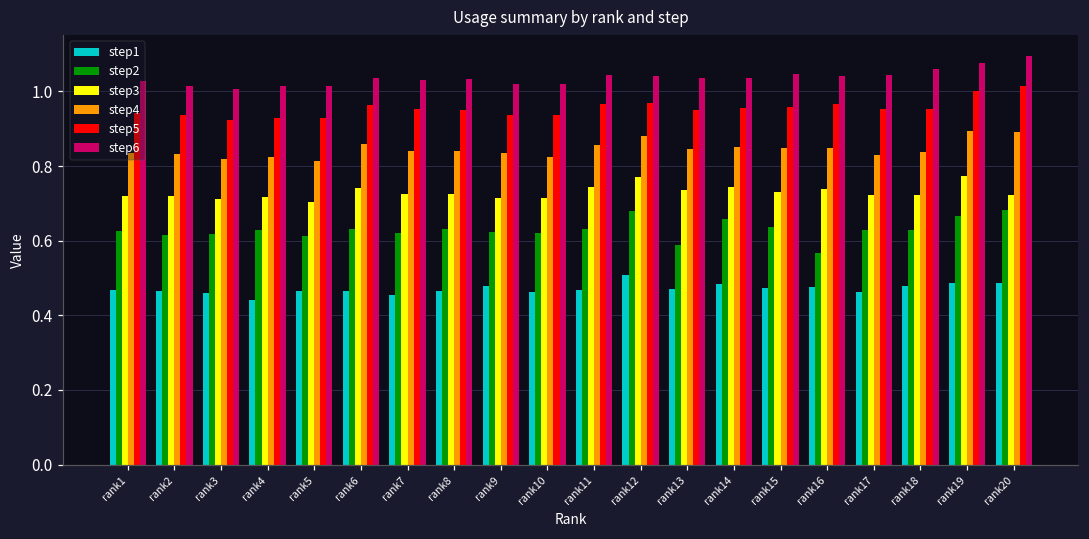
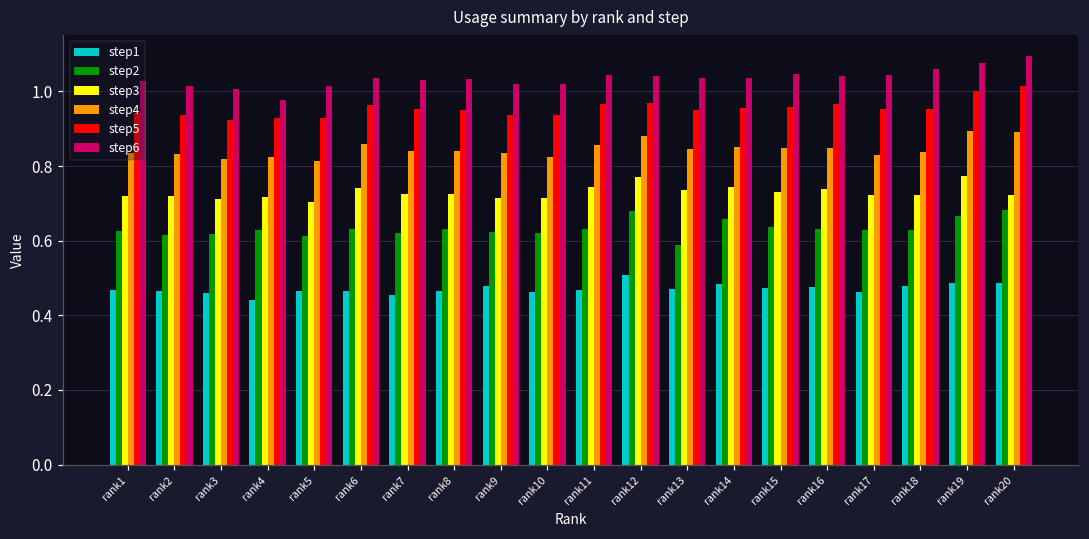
step6, rank4: 1.01 -> 0.98
step2, rank16: 0.57 -> 0.63
